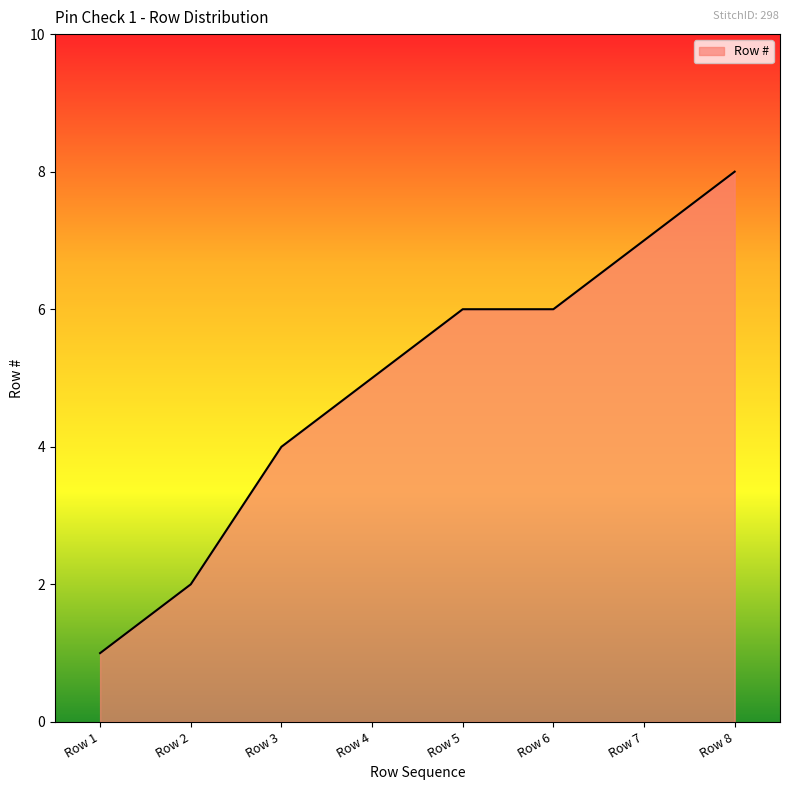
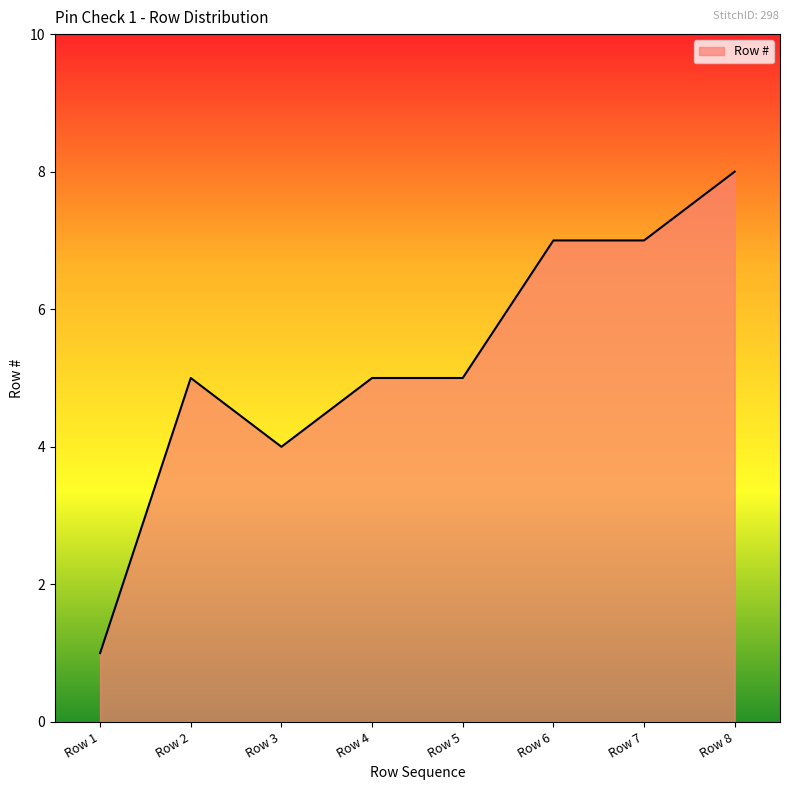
Row 2: 2 -> 5
Row 5: 6 -> 5
Row 6: 6 -> 7
